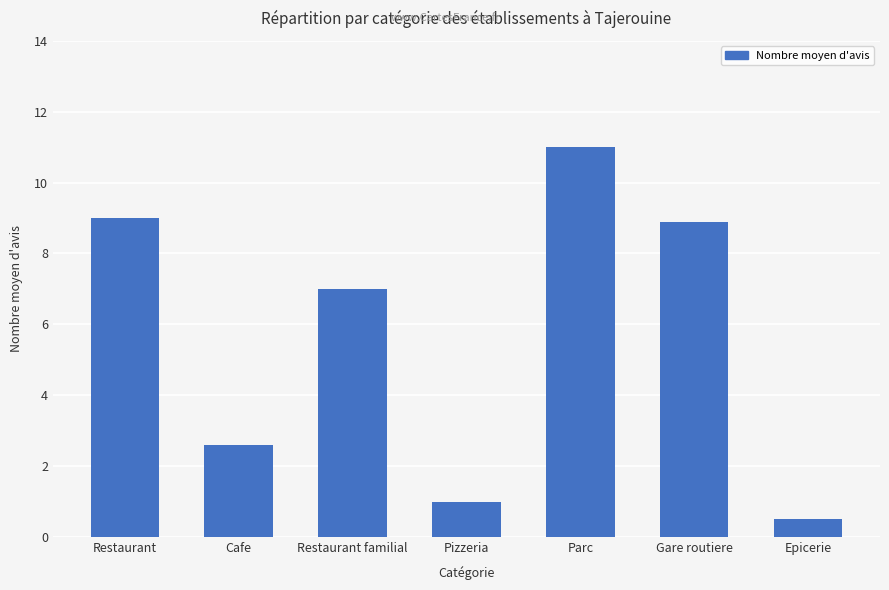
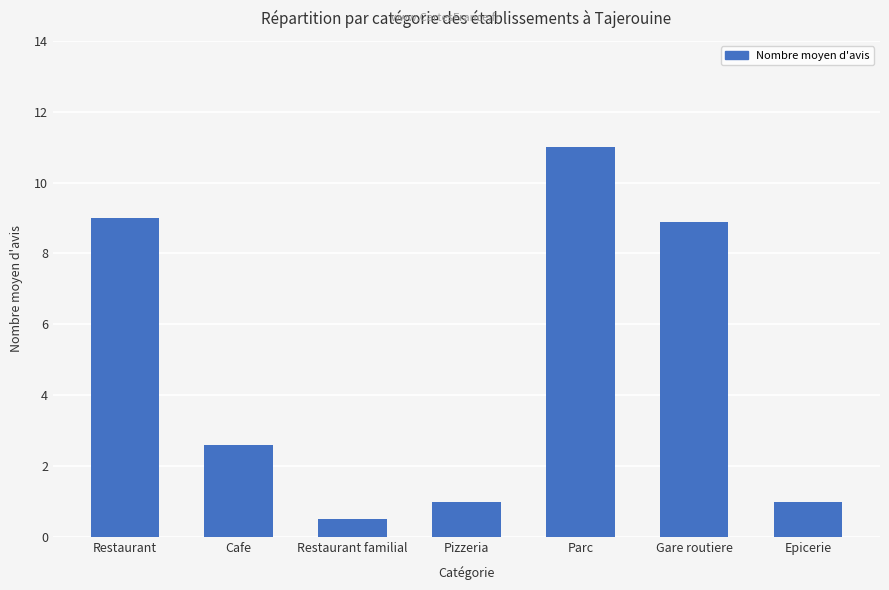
Restaurant familial: 7.0 -> 0.5
Epicerie: 0.5 -> 1.0
